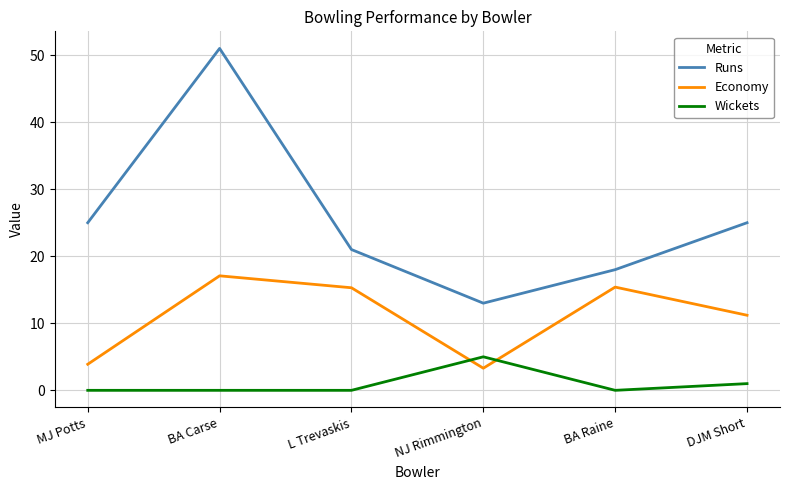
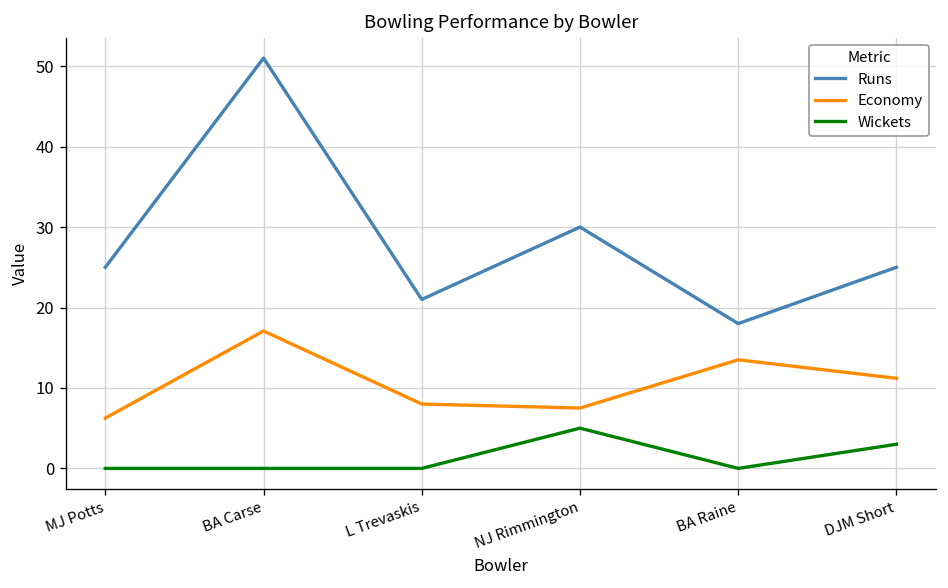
Economy, MJ Potts: 4 -> 6
Economy, L Trevaskis: 15 -> 8
Runs, NJ Rimmington: 13 -> 30
Economy, NJ Rimmington: 3 -> 8
Economy, BA Raine: 15 -> 14
Wickets, DJM Short: 1 -> 3
